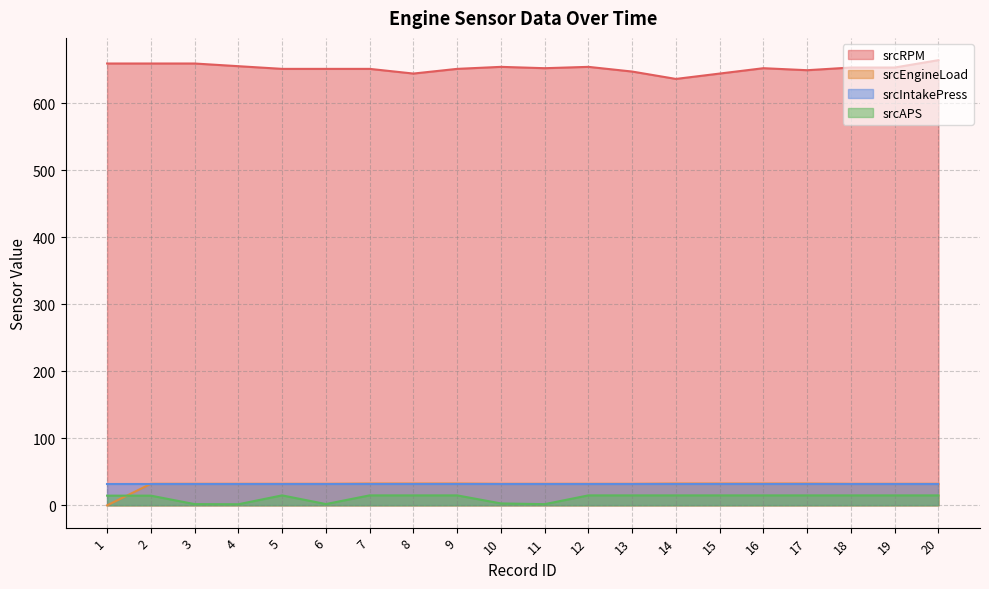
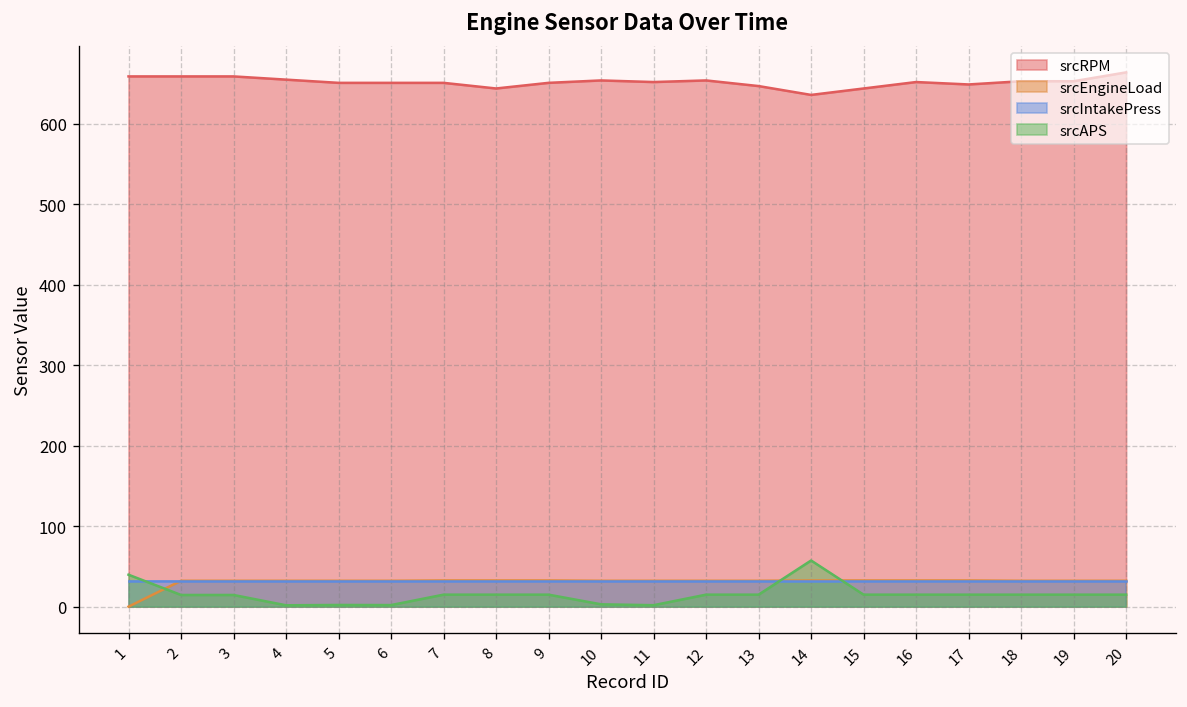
srcAPS, 1: 10 -> 40
srcAPS, 3: 0 -> 10
srcAPS, 5: 10 -> 0
srcAPS, 14: 10 -> 60
